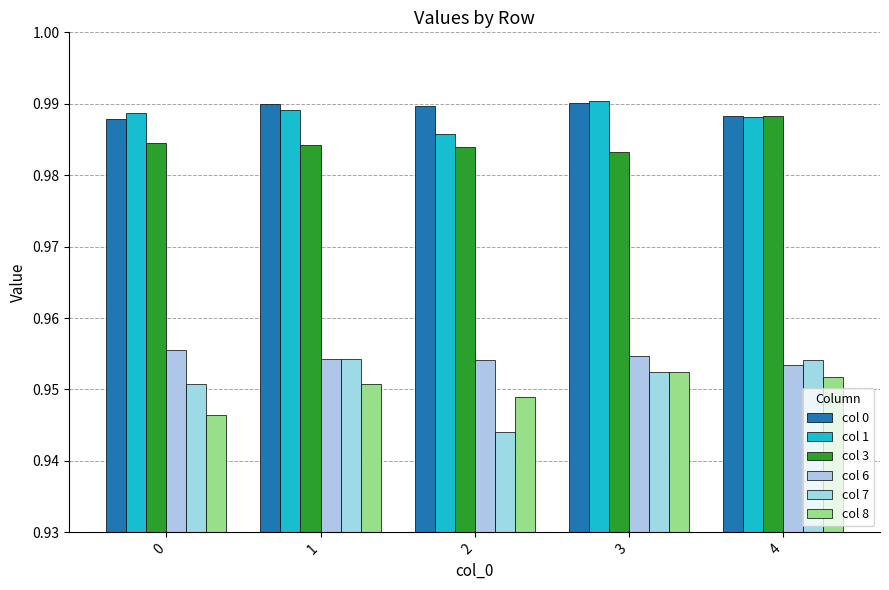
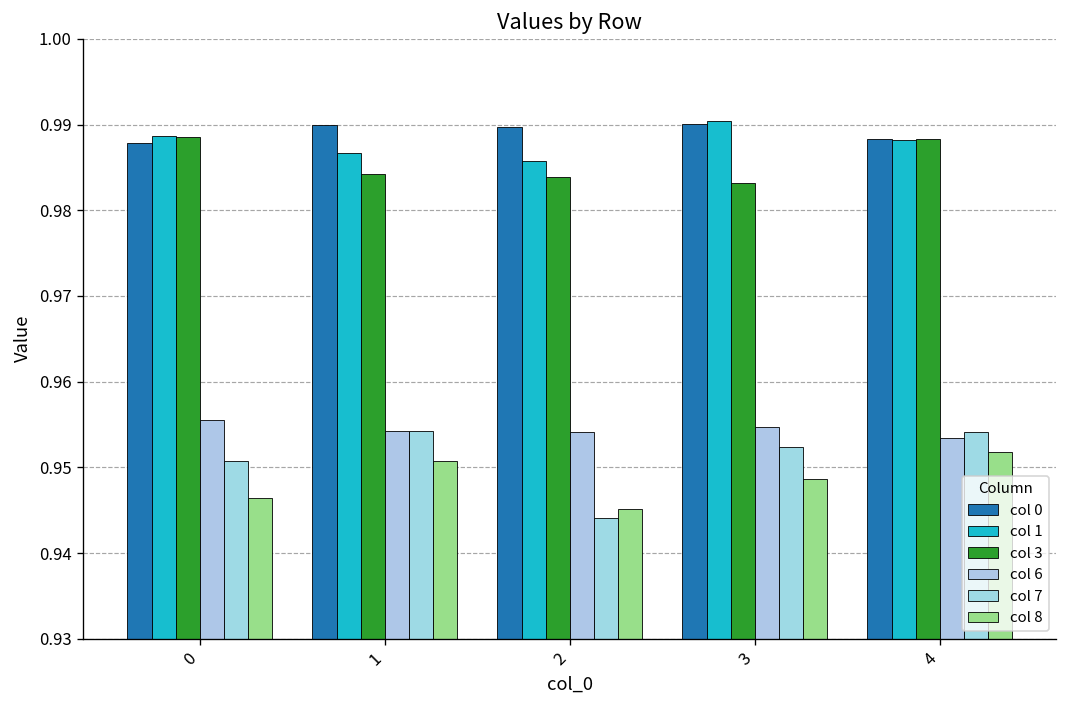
col 3, 0: 0.985 -> 0.989
col 1, 1: 0.989 -> 0.987
col 8, 2: 0.949 -> 0.945
col 8, 3: 0.953 -> 0.949
